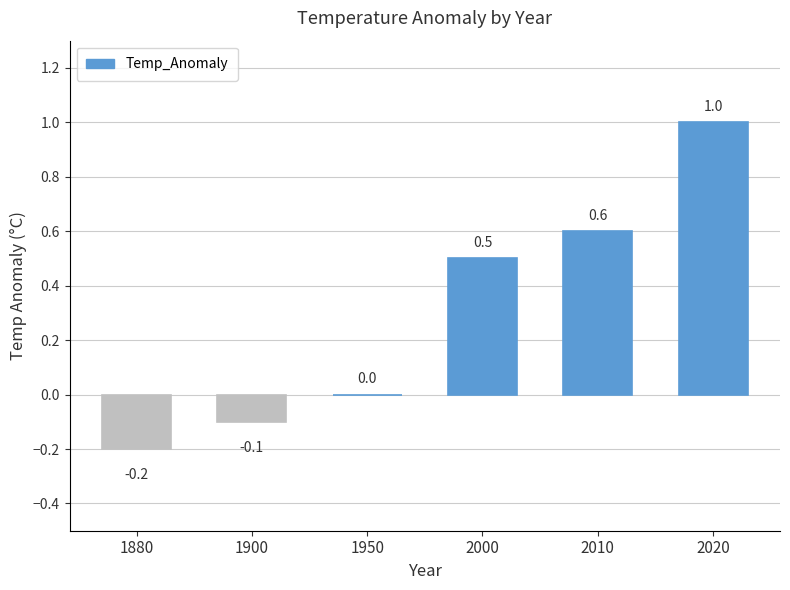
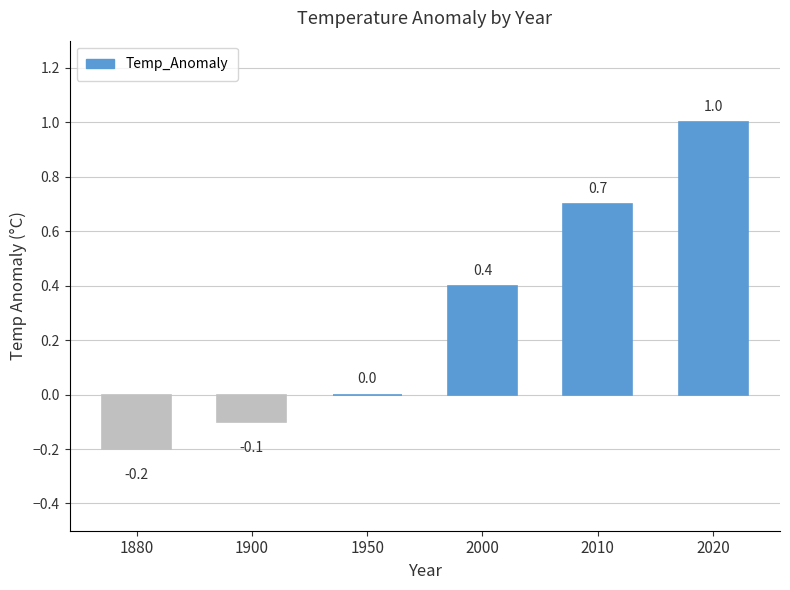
2000: 0.5 -> 0.4
2010: 0.6 -> 0.7
